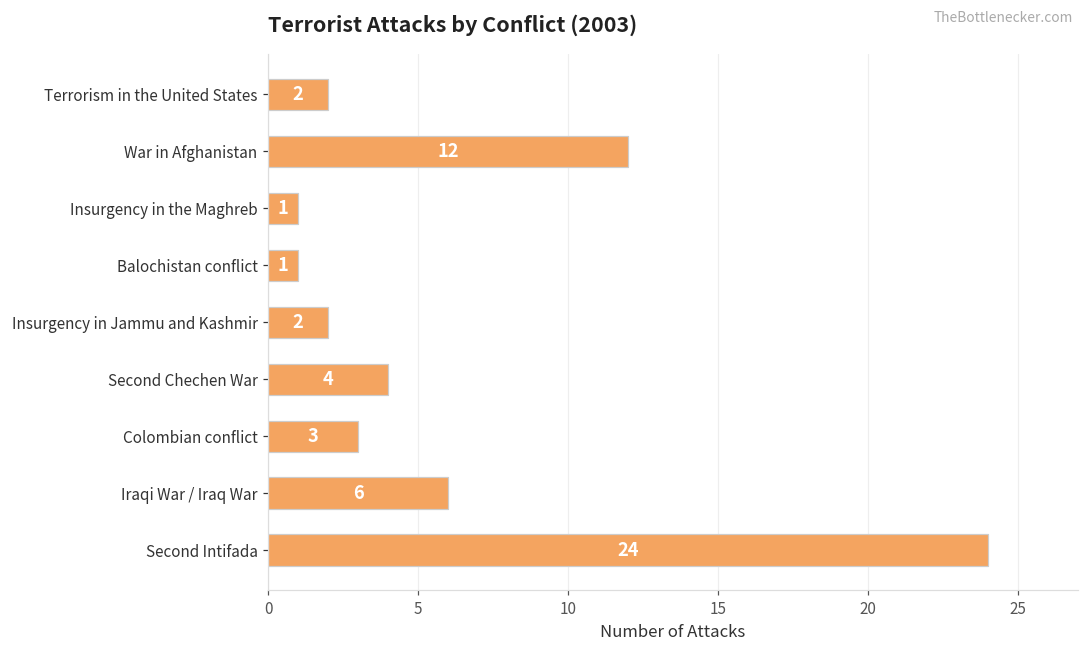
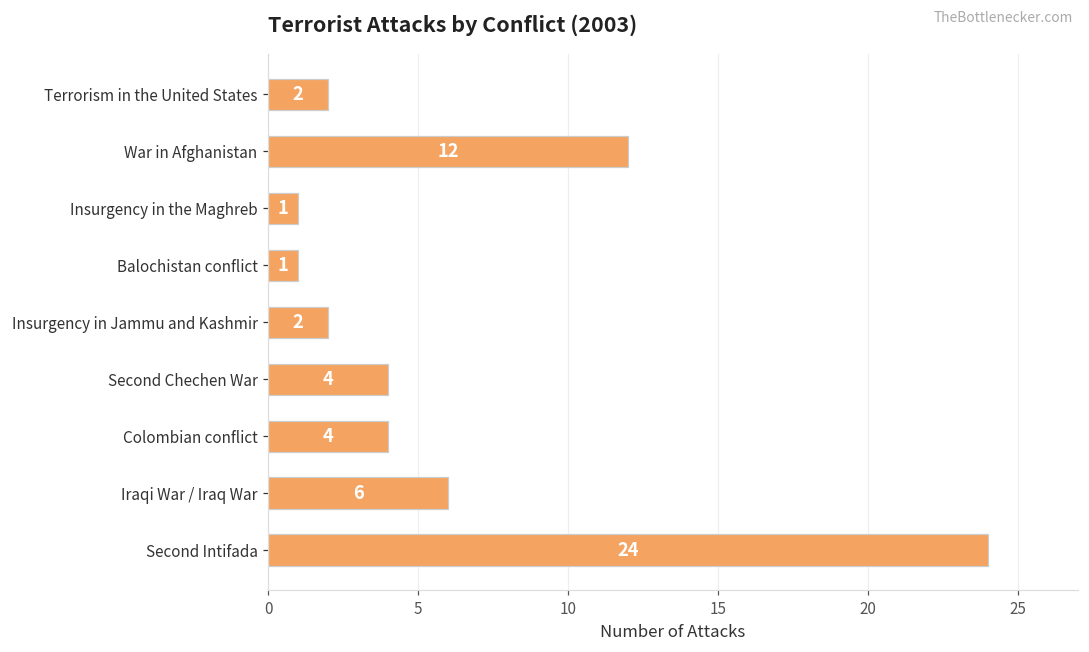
Colombian conflict: 3 -> 4
